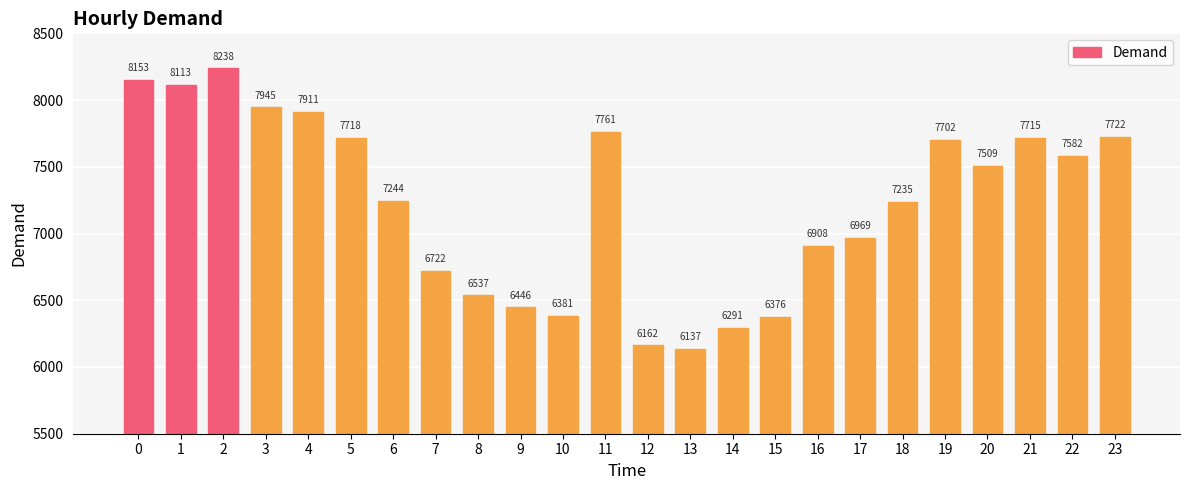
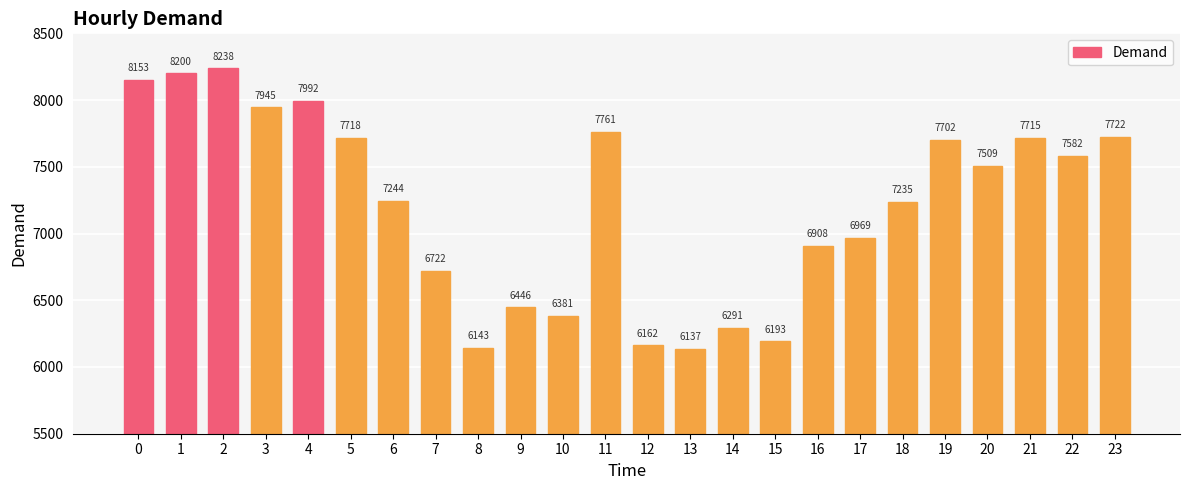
1: 8113 -> 8200
4: 7911 -> 7992
8: 6537 -> 6143
15: 6376 -> 6193
